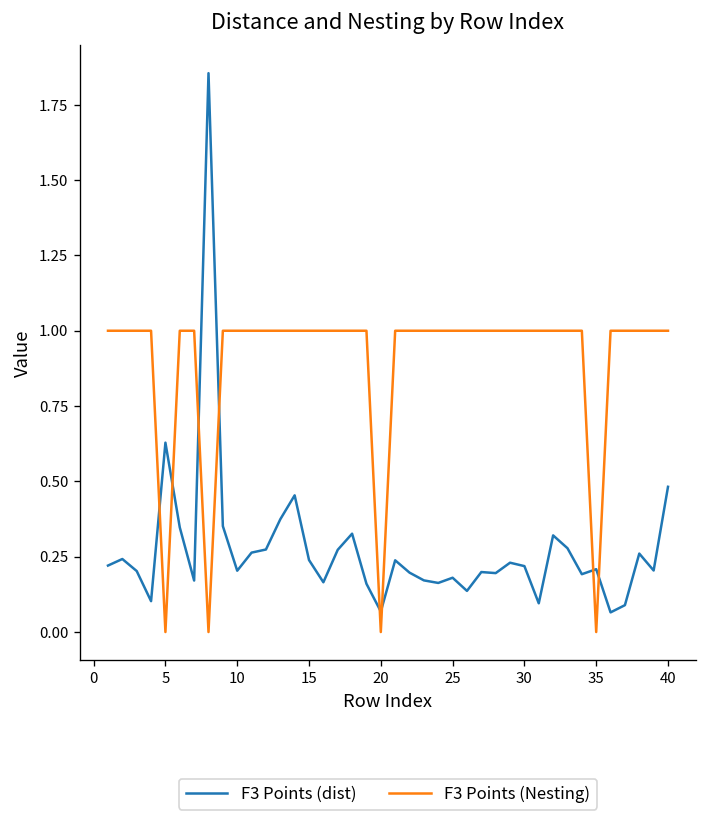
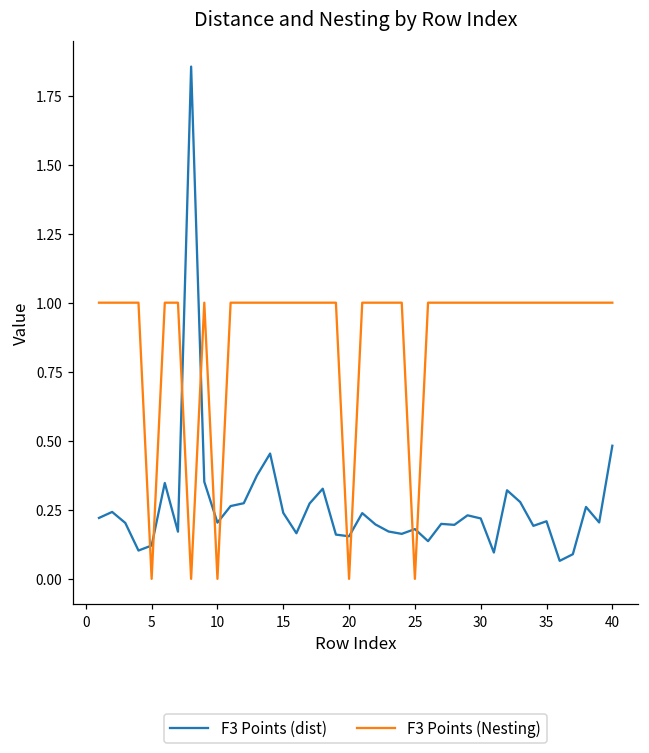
F3 Points (dist), 5: 0.63 -> 0.12
F3 Points (Nesting), 10: 1 -> 0
F3 Points (dist), 20: 0.07 -> 0.15
F3 Points (Nesting), 25: 1 -> 0
F3 Points (Nesting), 35: 0 -> 1
